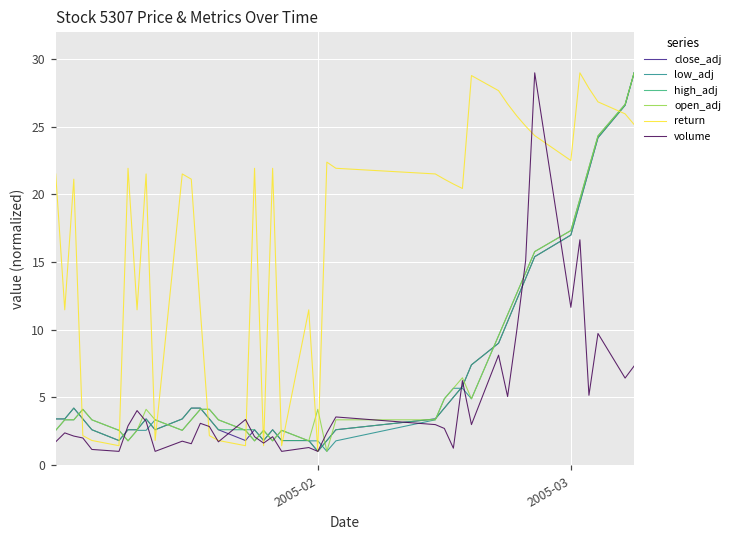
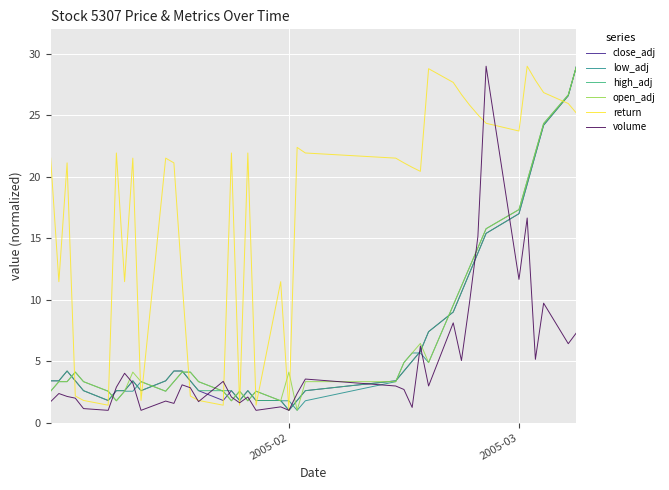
return, 2005-03: 22.5 -> 23.7
